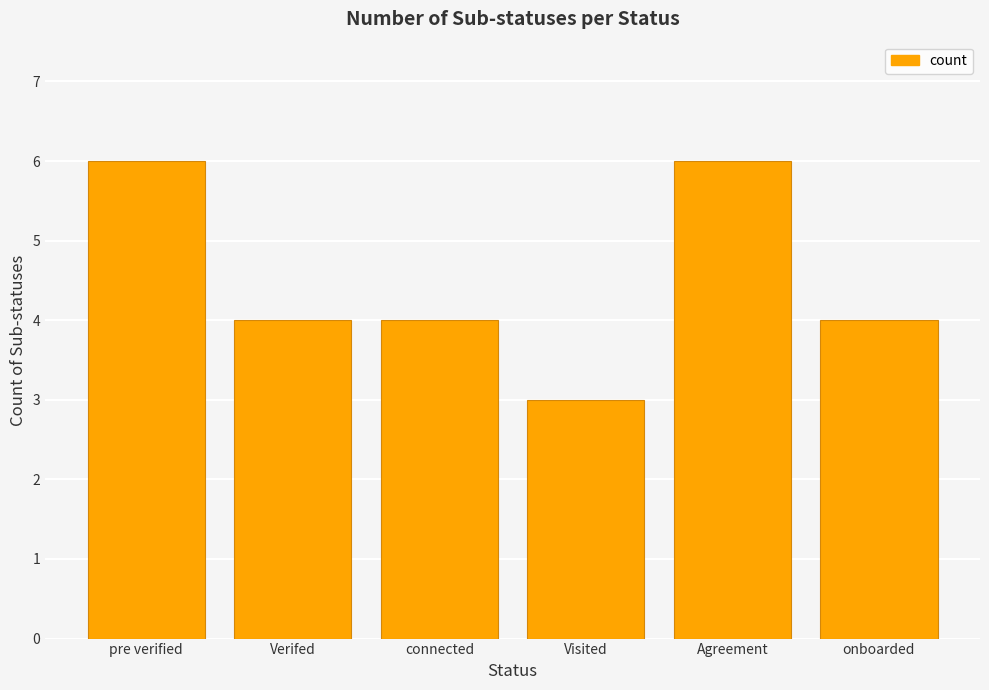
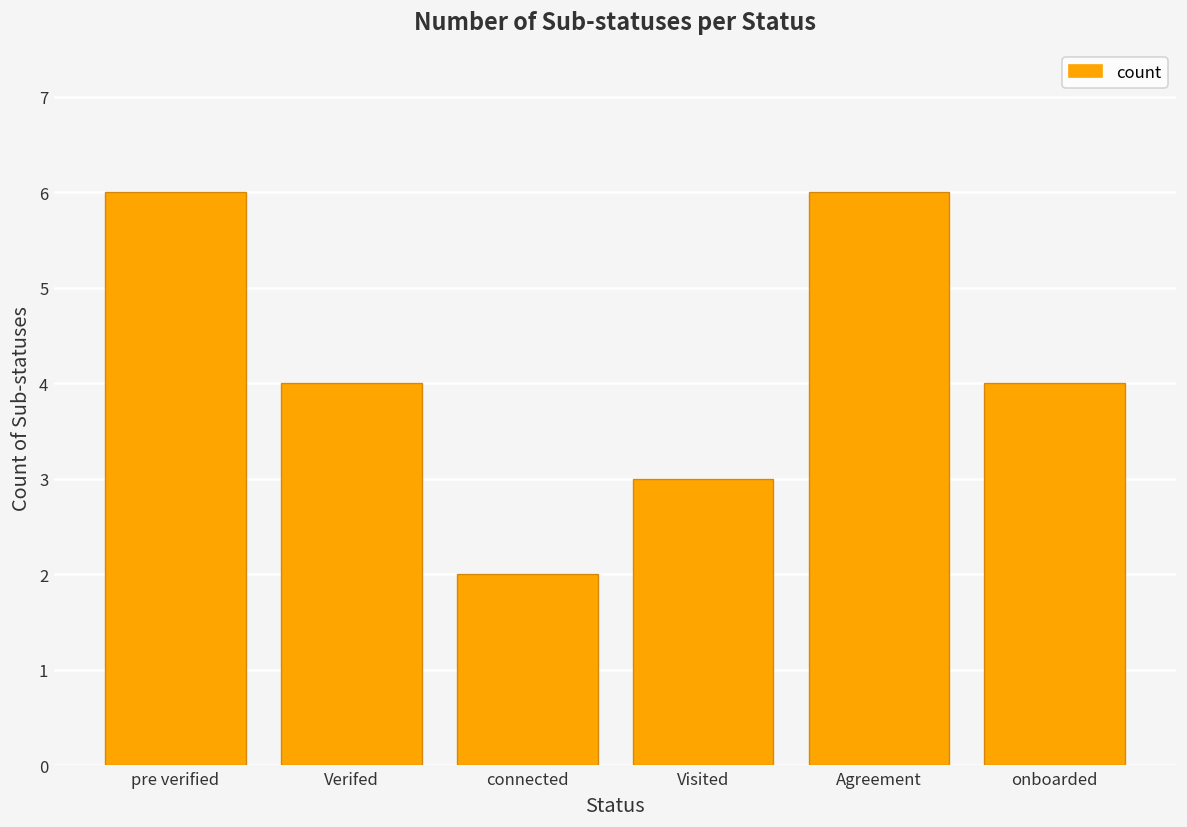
connected: 4 -> 2
